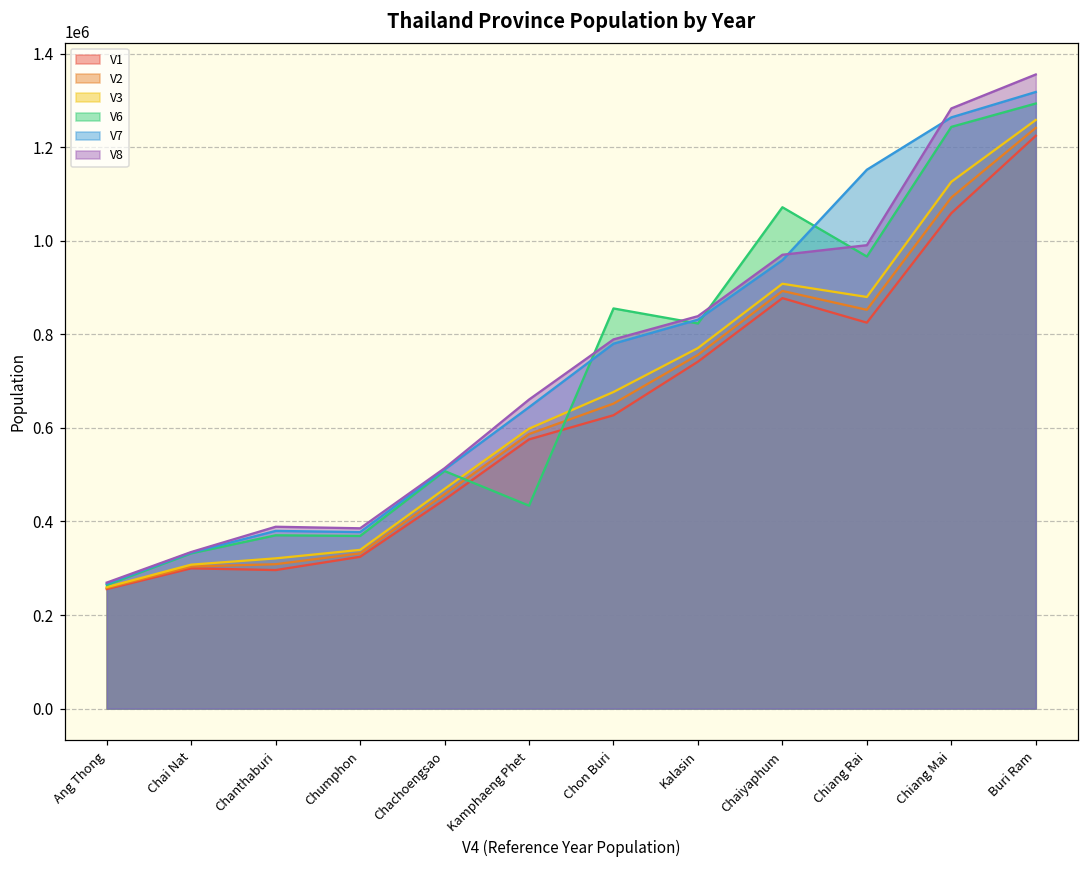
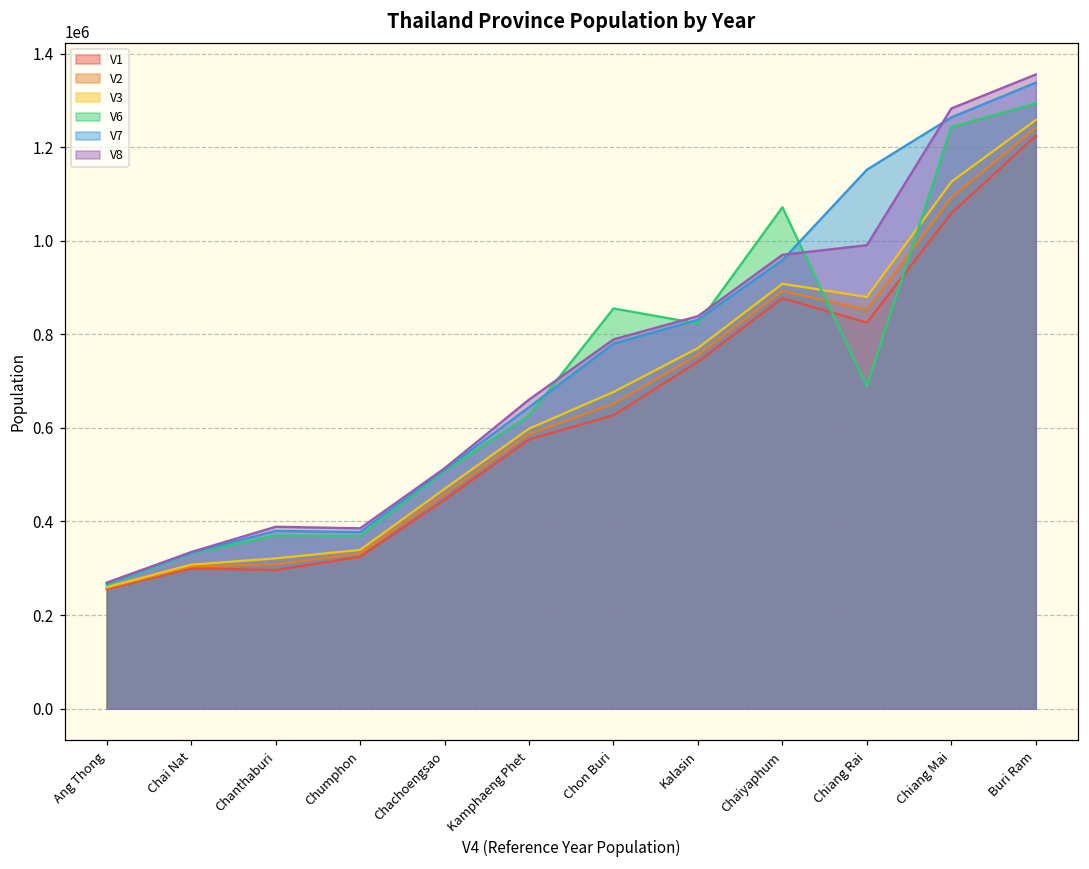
V6, Kamphaeng Phet: 430000 -> 630000
V6, Chiang Rai: 970000 -> 690000
V7, Buri Ram: 1320000 -> 1340000
